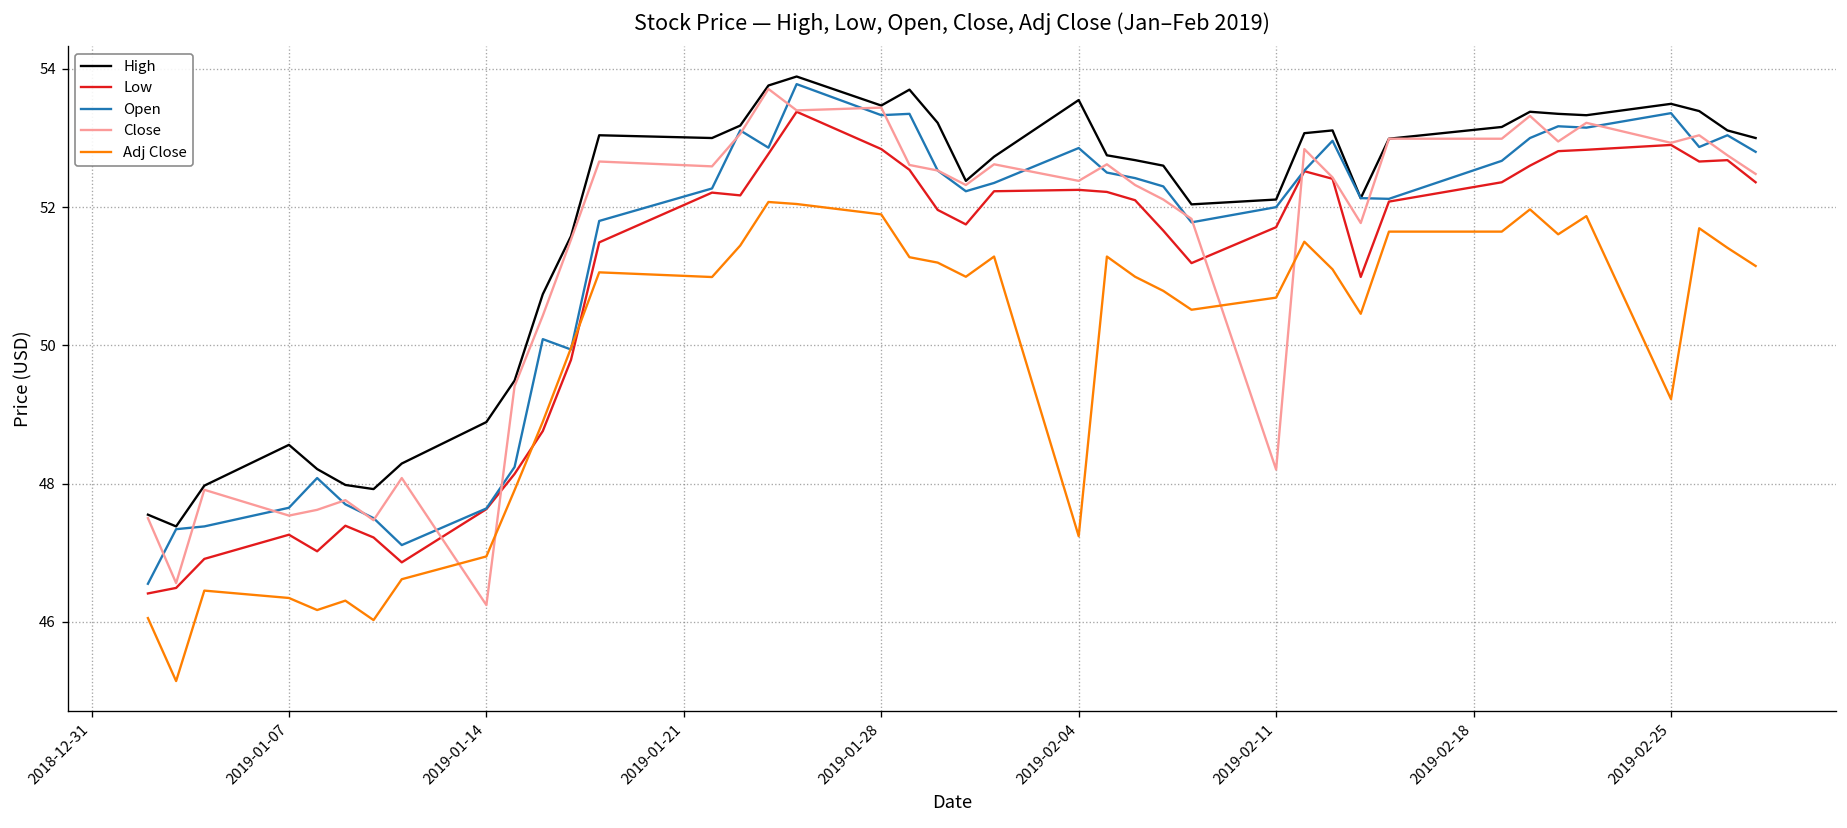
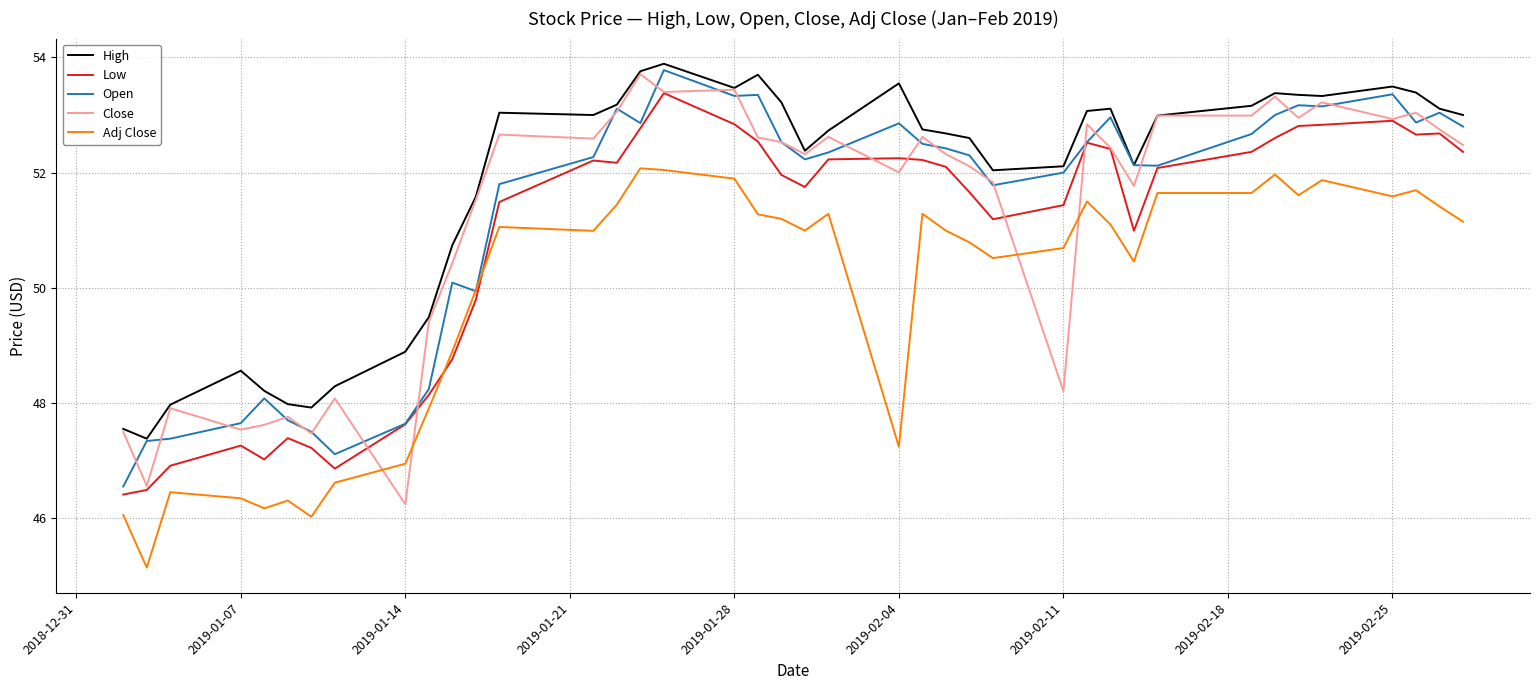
Close, 2019-02-04: 52.4 -> 52.0
Low, 2019-02-11: 51.7 -> 51.4
Adj Close, 2019-02-25: 49.2 -> 51.6
